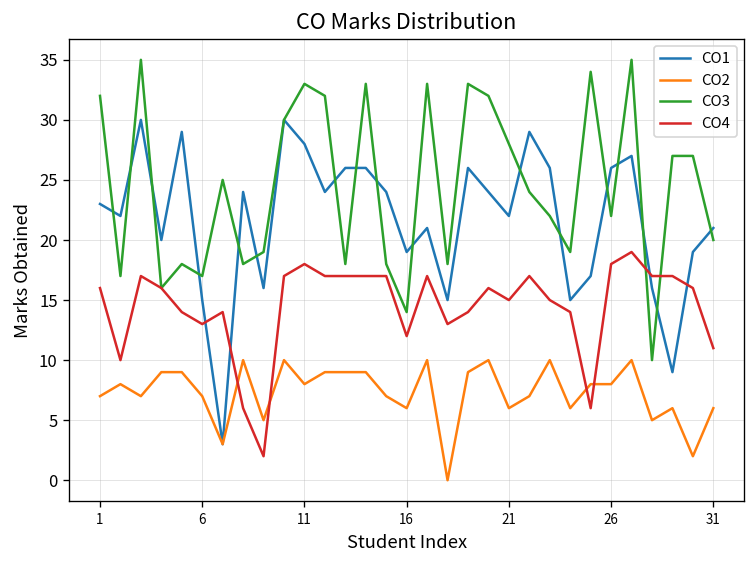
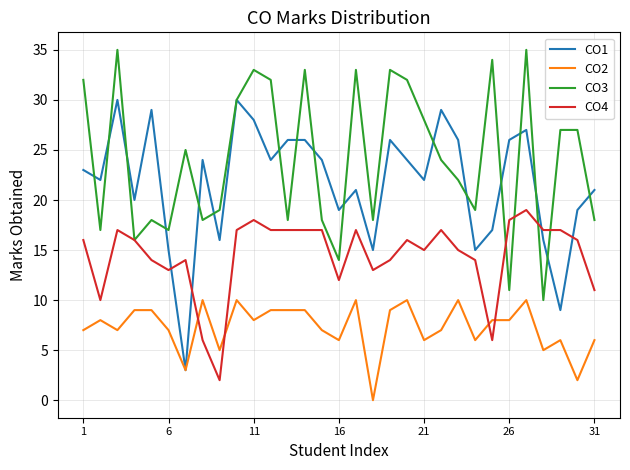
CO3, 26: 22 -> 11
CO3, 31: 20 -> 18
